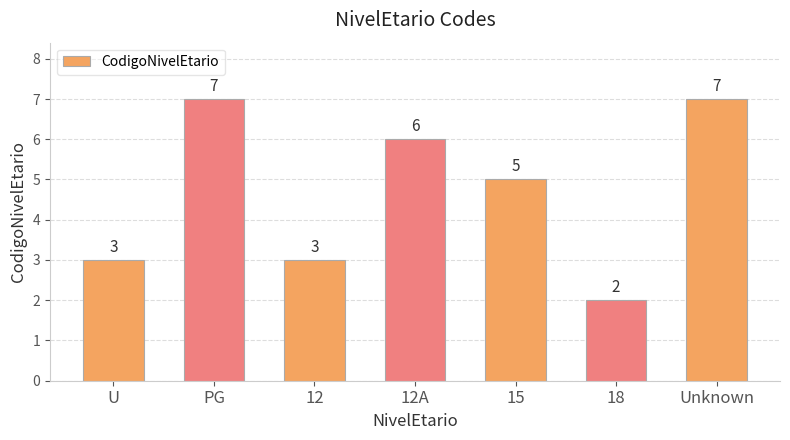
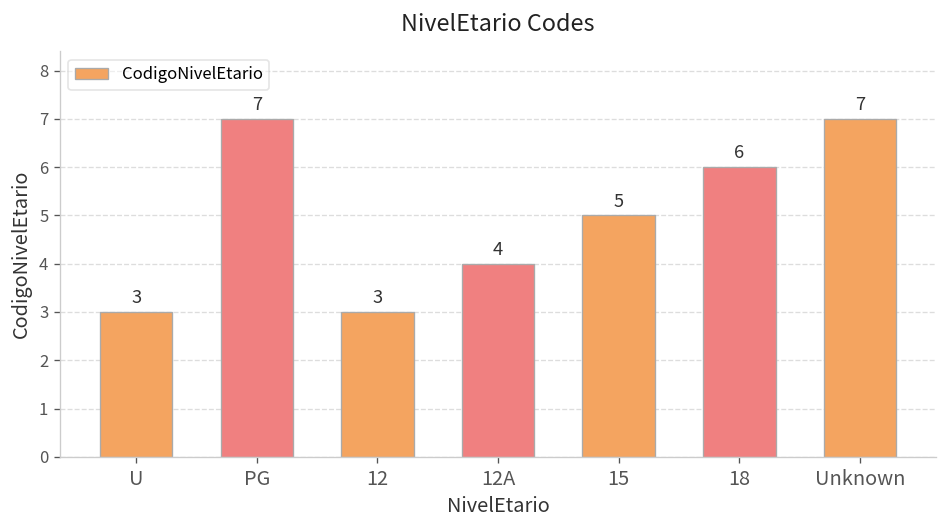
12A: 6 -> 4
18: 2 -> 6
